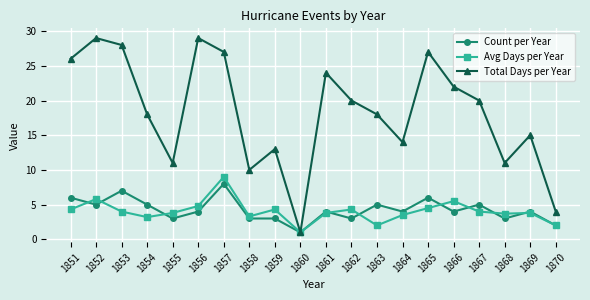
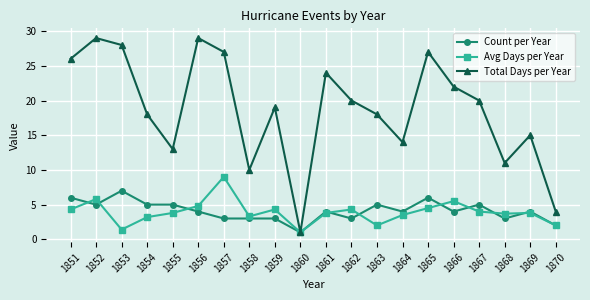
Avg Days per Year, 1853: 4 -> 1
Count per Year, 1855: 3 -> 5
Total Days per Year, 1855: 11 -> 13
Count per Year, 1857: 8 -> 3
Total Days per Year, 1859: 13 -> 19
